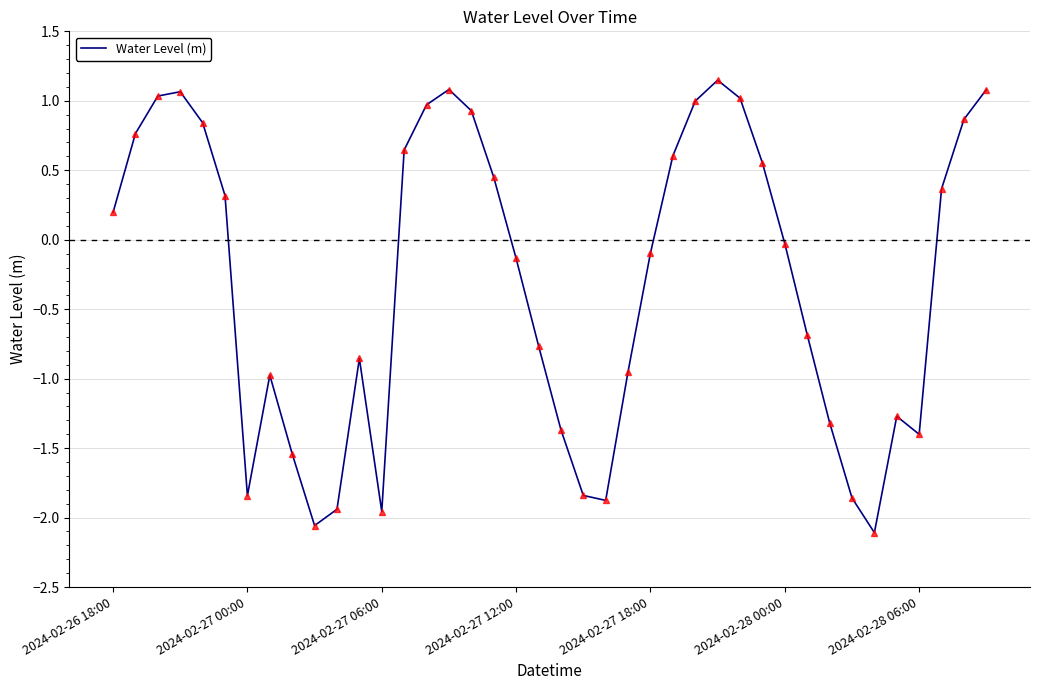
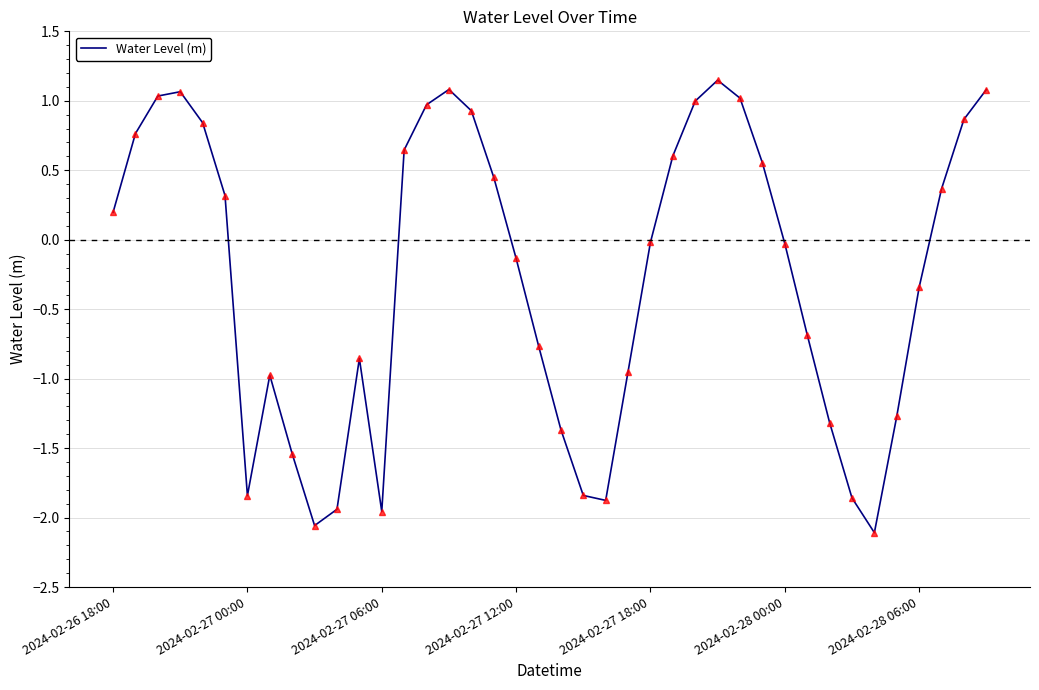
2024-02-27 18:00: -0.10 -> -0.02
2024-02-28 06:00: -1.40 -> -0.34
